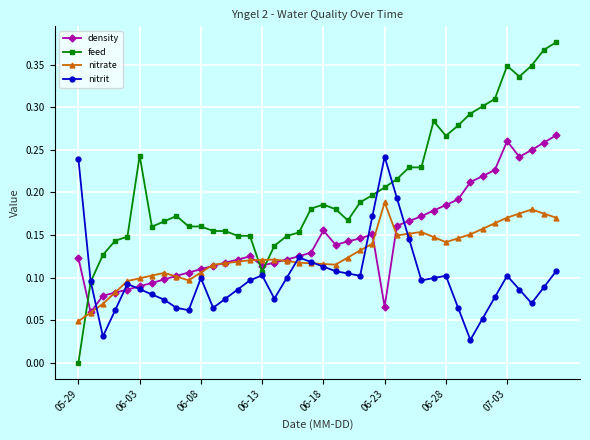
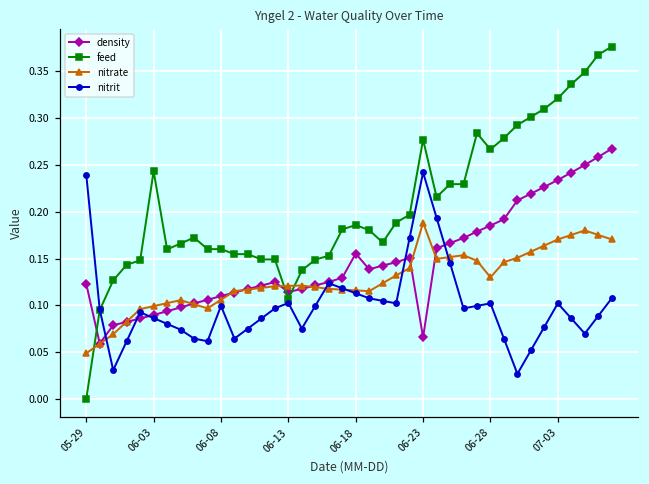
feed, 06-23: 0.21 -> 0.28
nitrate, 06-28: 0.14 -> 0.13
density, 07-03: 0.26 -> 0.23
feed, 07-03: 0.35 -> 0.32
